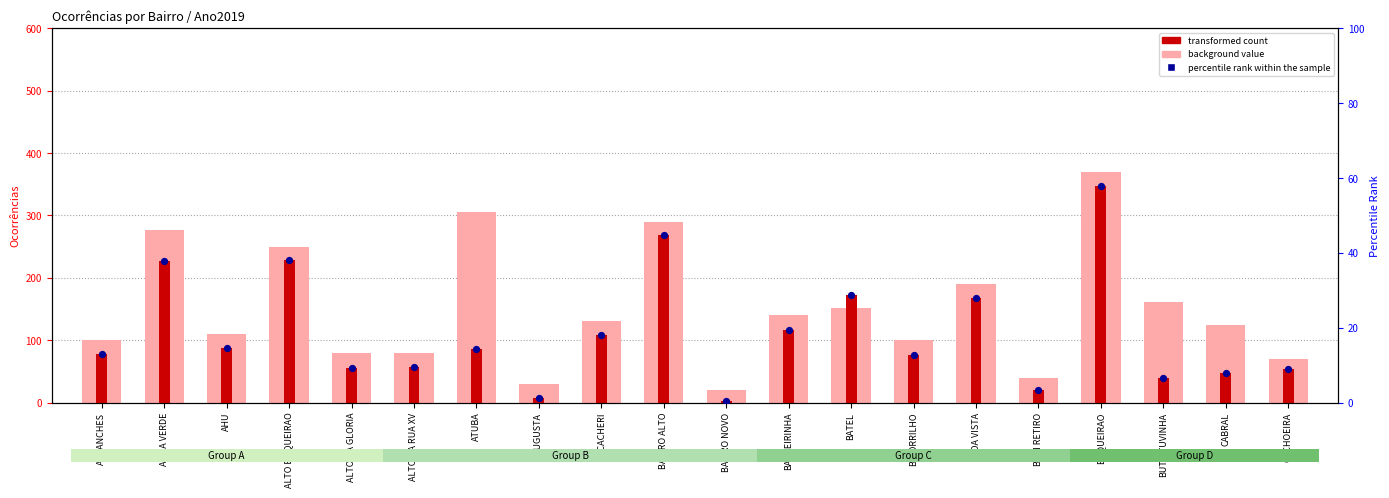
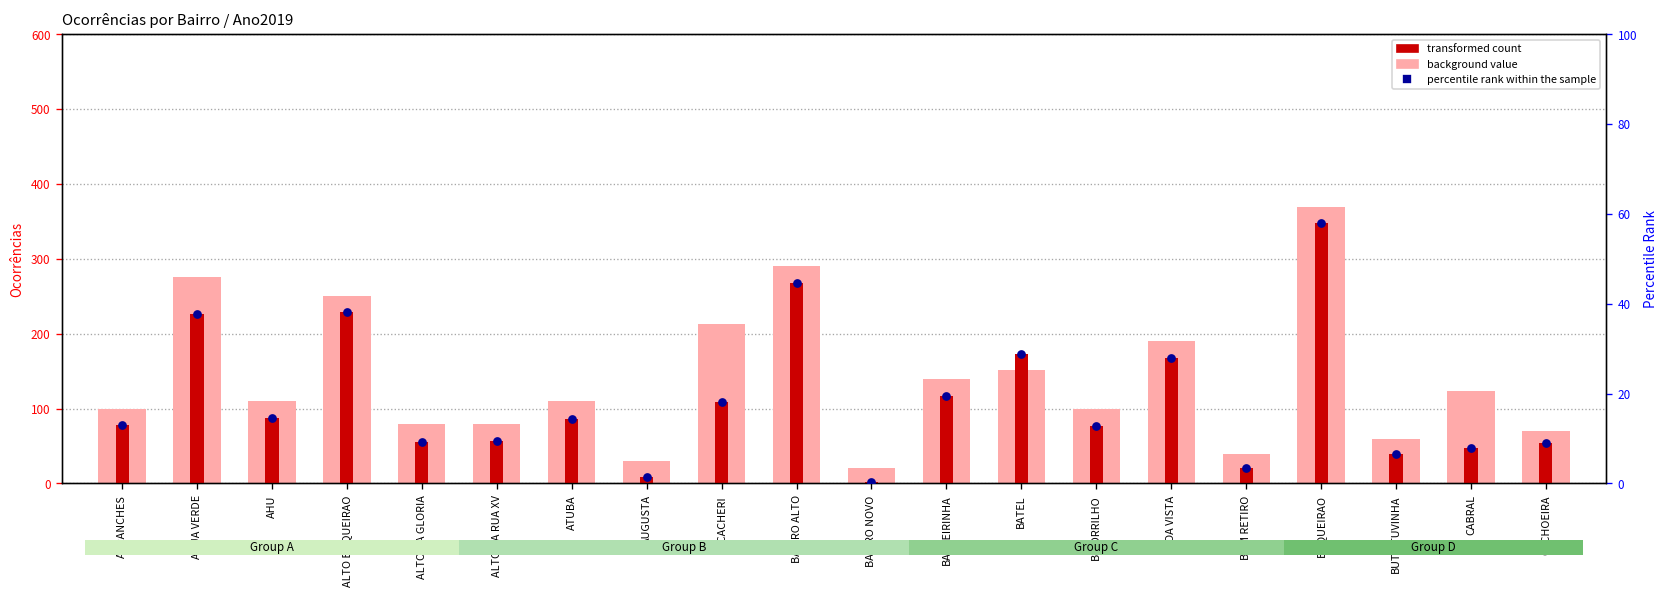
background value, ATUBA: 310 -> 110
background value, BACACHERI: 130 -> 210
background value, BUTIATUVINHA: 160 -> 60
